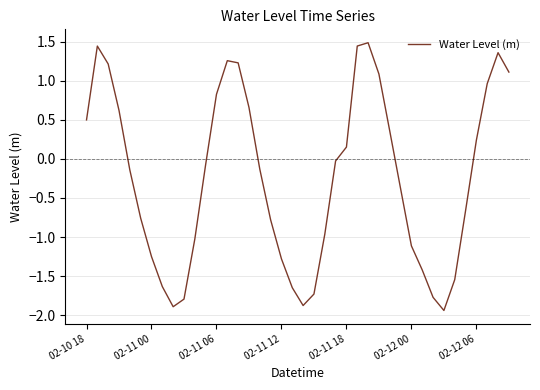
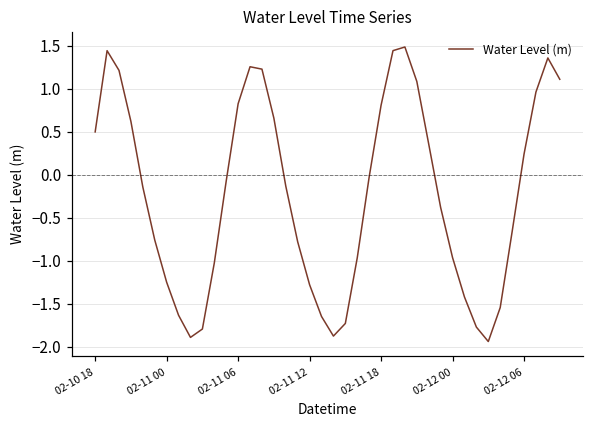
02-11 18: 0.2 -> 0.8
02-12 00: -1.1 -> -1.0
